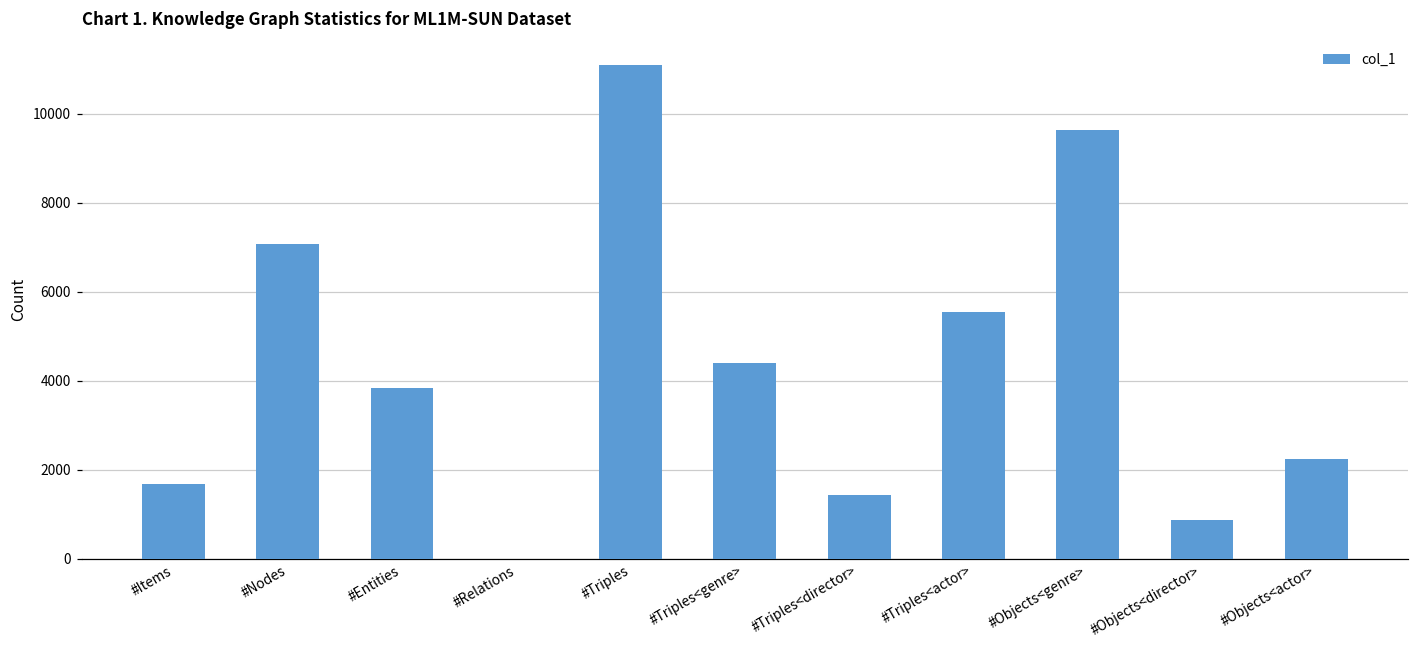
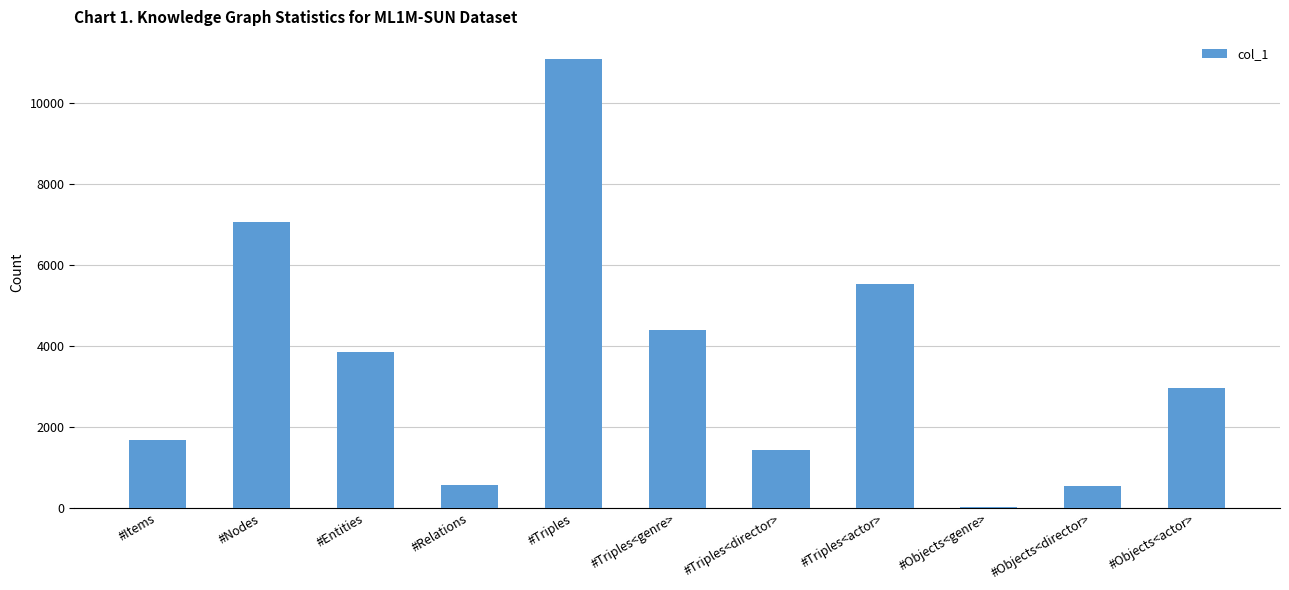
#Relations: 0 -> 600
#Objects<genre>: 9600 -> 0
#Objects<director>: 900 -> 500
#Objects<actor>: 2200 -> 3000
